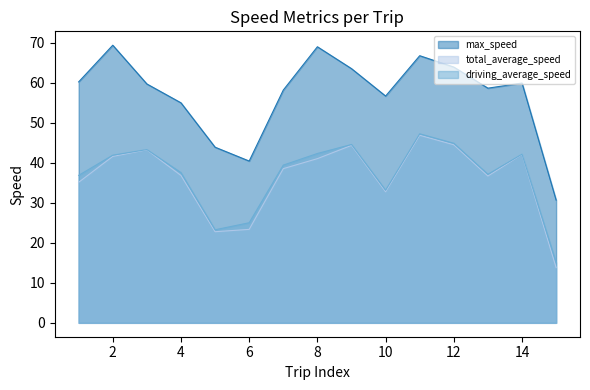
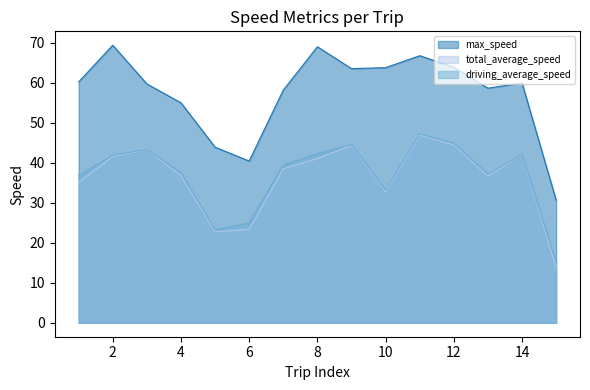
max_speed, 10: 57 -> 64
